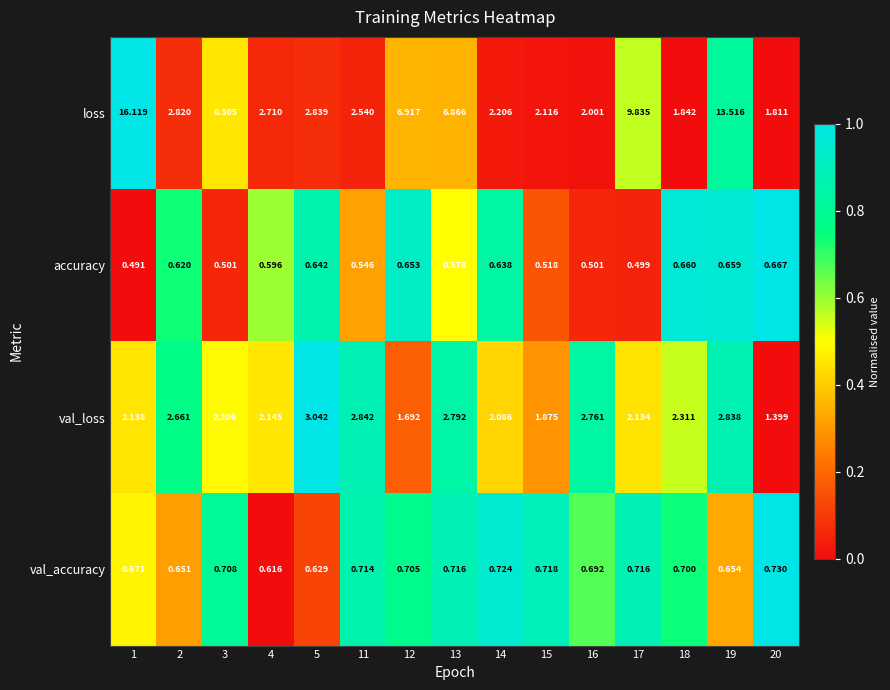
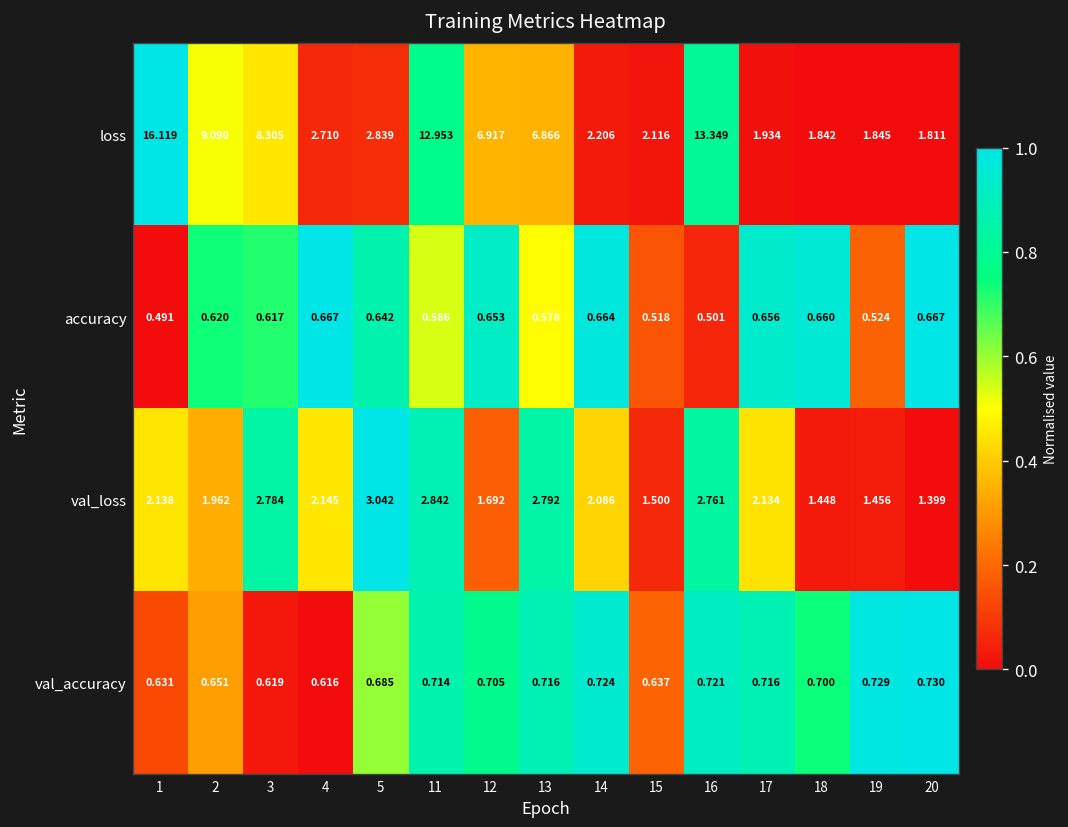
loss, 2: 2.820 -> 9.090
loss, 11: 2.540 -> 12.953
loss, 16: 2.001 -> 13.349
loss, 17: 9.835 -> 1.934
loss, 19: 13.516 -> 1.845
accuracy, 3: 0.501 -> 0.617
accuracy, 4: 0.596 -> 0.667
accuracy, 11: 0.546 -> 0.586
accuracy, 14: 0.638 -> 0.664
accuracy, 17: 0.499 -> 0.656
accuracy, 19: 0.659 -> 0.524
val_loss, 2: 2.661 -> 1.962
val_loss, 3: 2.206 -> 2.784
val_loss, 15: 1.875 -> 1.500
val_loss, 18: 2.311 -> 1.448
val_loss, 19: 2.838 -> 1.456
val_accuracy, 1: 0.671 -> 0.631
val_accuracy, 3: 0.708 -> 0.619
val_accuracy, 5: 0.629 -> 0.685
val_accuracy, 15: 0.718 -> 0.637
val_accuracy, 16: 0.692 -> 0.721
val_accuracy, 19: 0.654 -> 0.729
